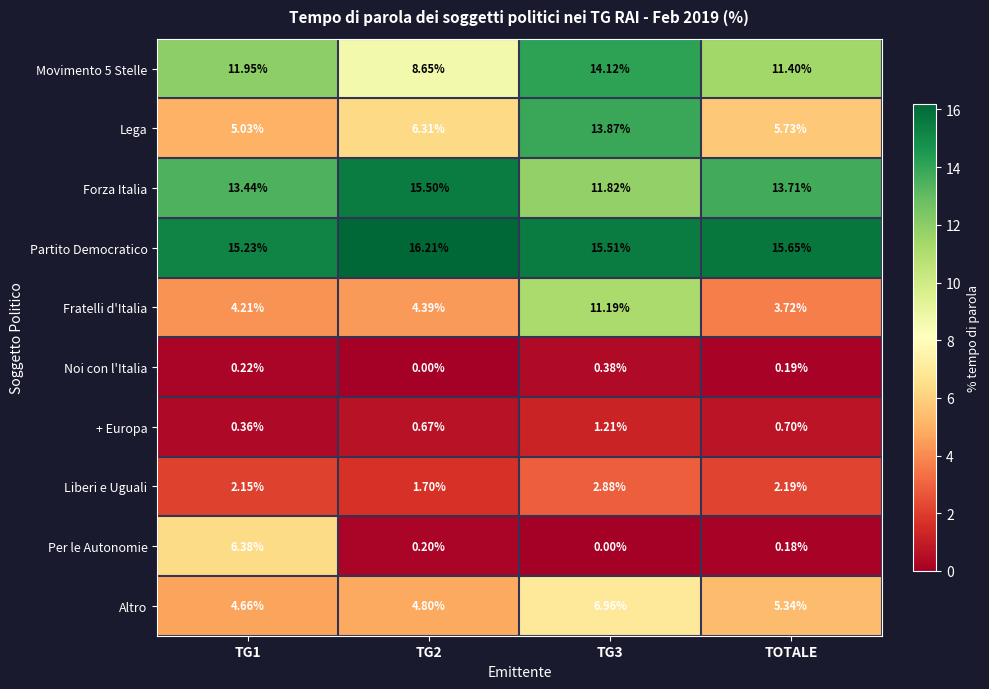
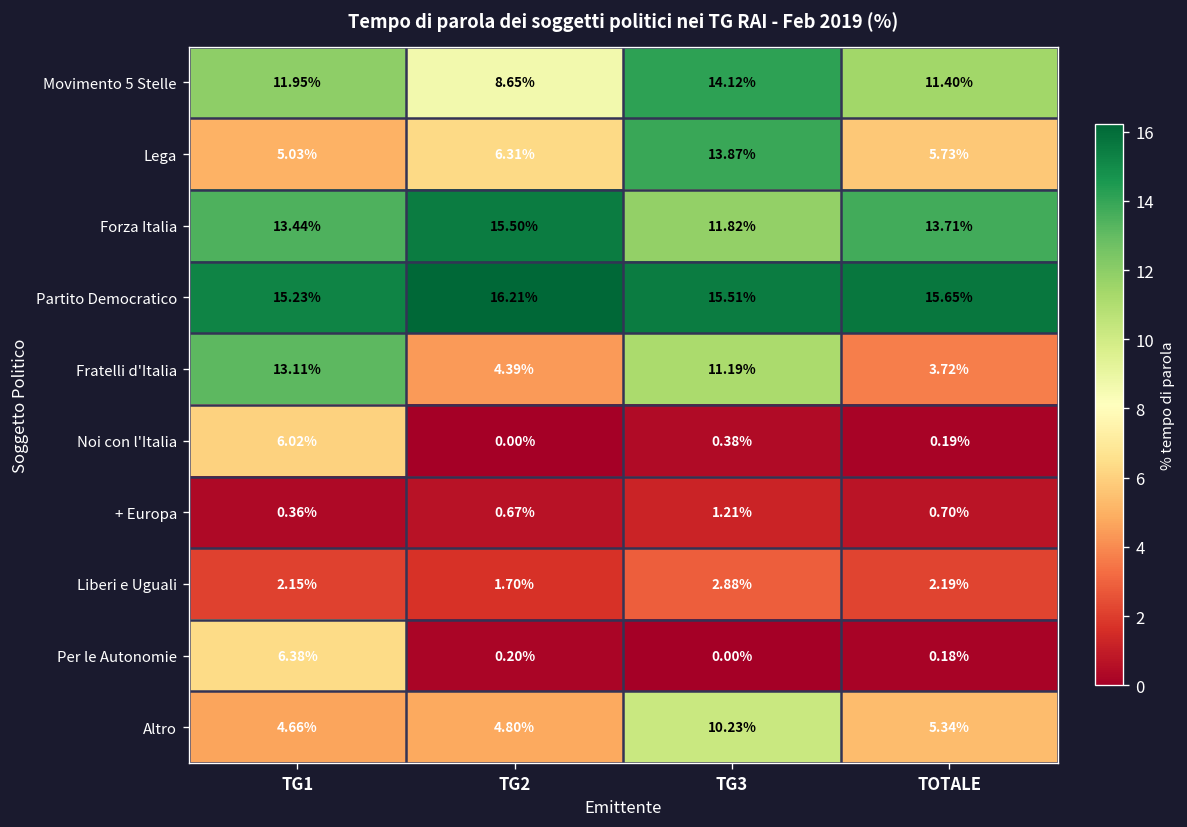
Fratelli d'Italia, TG1: 4.21% -> 13.11%
Noi con l'Italia, TG1: 0.22% -> 6.02%
Altro, TG3: 6.96% -> 10.23%
